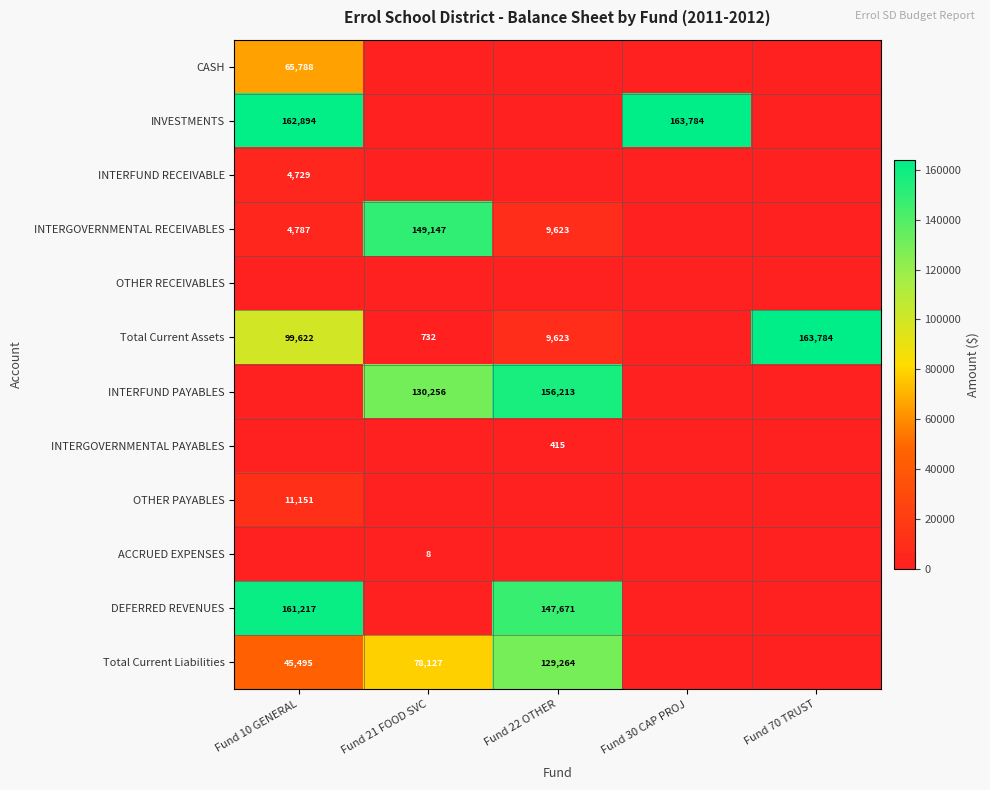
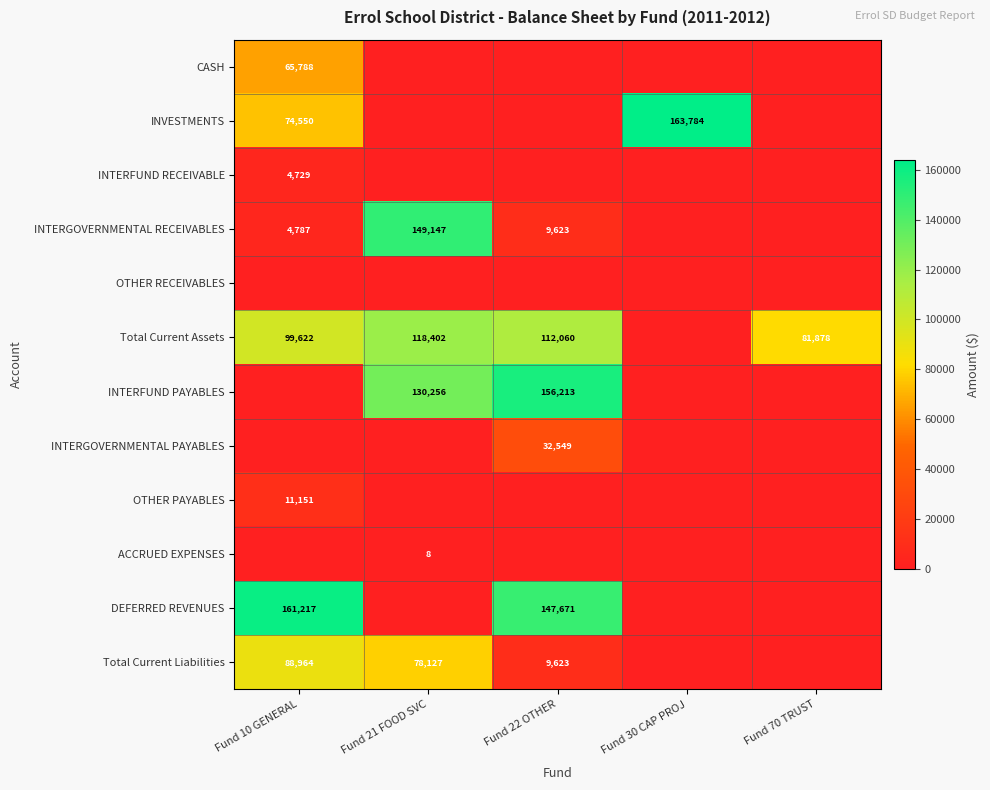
INVESTMENTS, Fund 10 GENERAL: 162,894 -> 74,550
Total Current Assets, Fund 21 FOOD SVC: 732 -> 118,402
Total Current Assets, Fund 22 OTHER: 9,623 -> 112,060
Total Current Assets, Fund 70 TRUST: 163,784 -> 81,878
INTERGOVERNMENTAL PAYABLES, Fund 22 OTHER: 415 -> 32,549
Total Current Liabilities, Fund 10 GENERAL: 45,495 -> 88,964
Total Current Liabilities, Fund 22 OTHER: 129,264 -> 9,623
